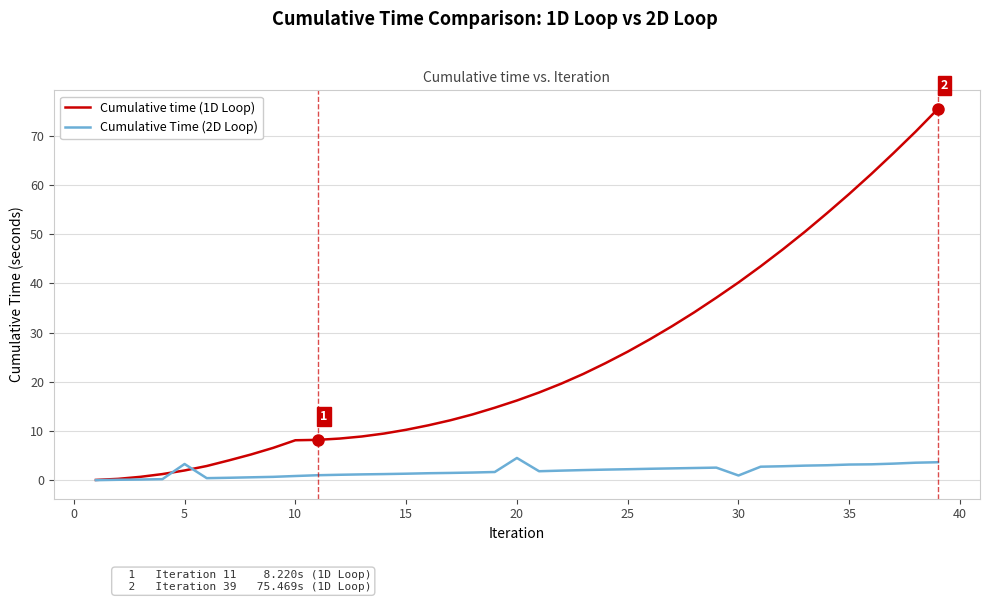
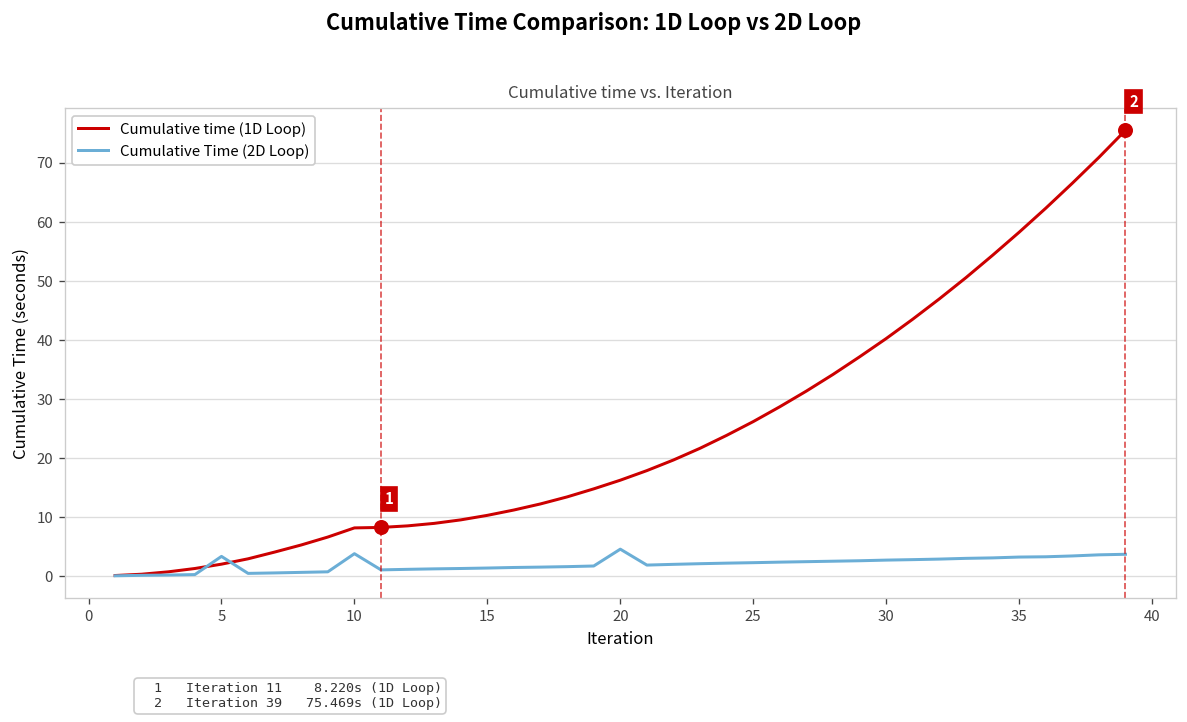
Cumulative Time (2D Loop), 10: 1 -> 4
Cumulative Time (2D Loop), 30: 1 -> 3
